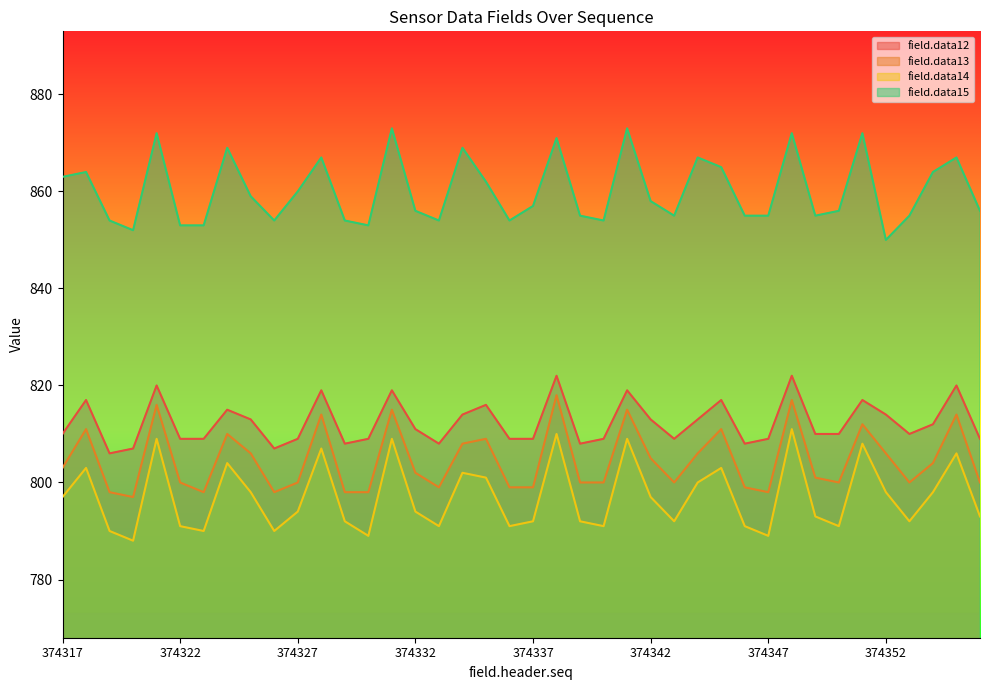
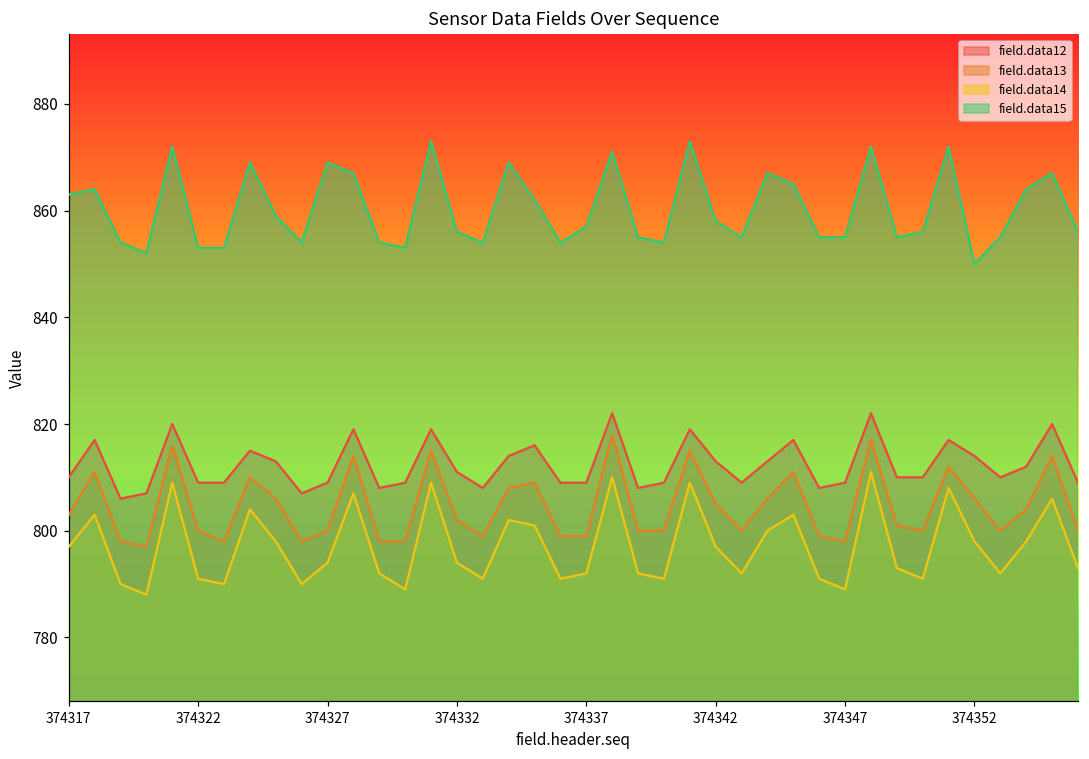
field.data15, 374327: 860 -> 869
